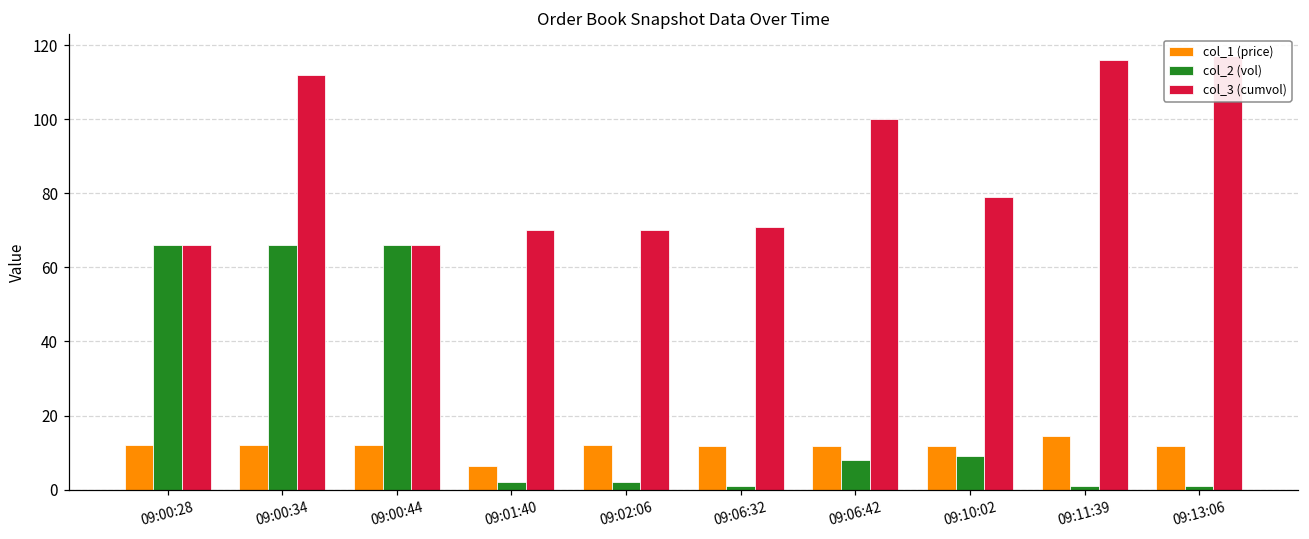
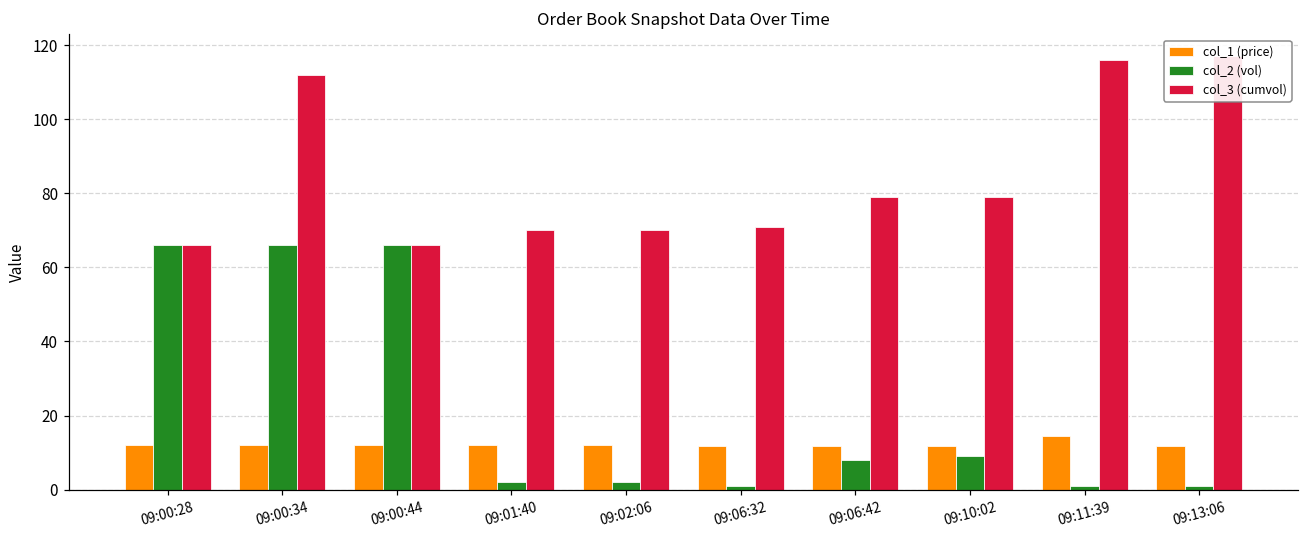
col_1 (price), 09:01:40: 6 -> 12
col_3 (cumvol), 09:06:42: 100 -> 79
